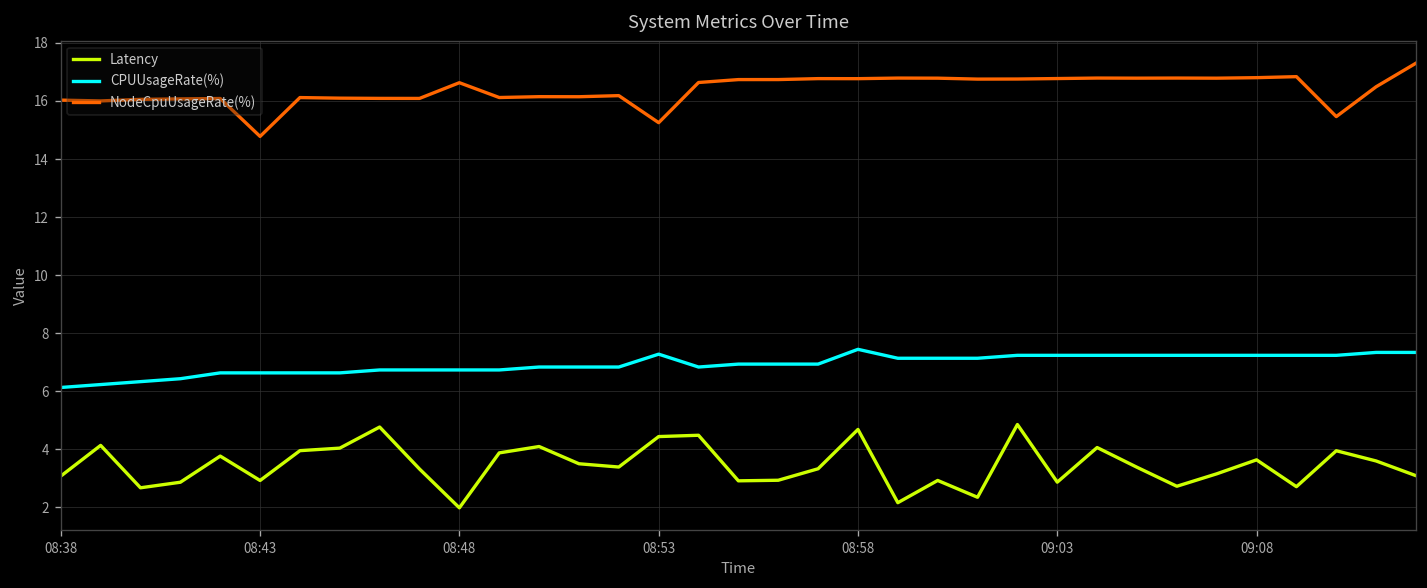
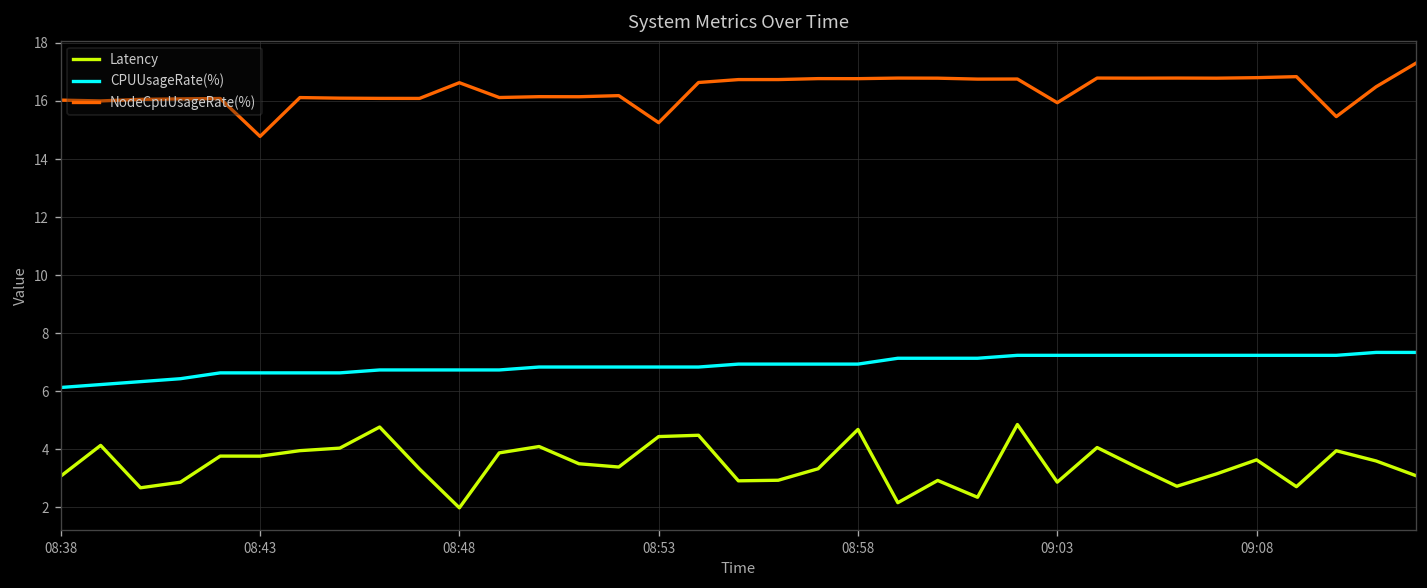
Latency, 08:43: 2.9 -> 3.8
CPUUsageRate(%), 08:53: 7.3 -> 6.8
CPUUsageRate(%), 08:58: 7.4 -> 6.9
NodeCpuUsageRate(%), 09:03: 16.8 -> 15.9
